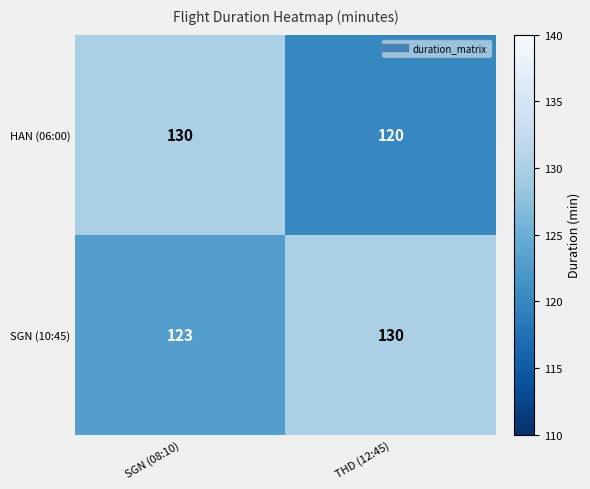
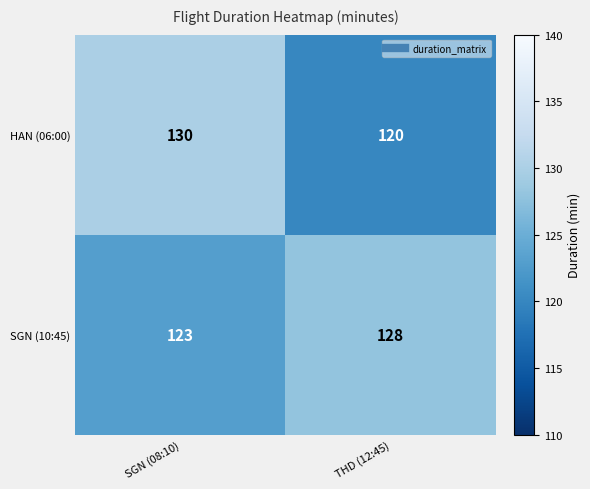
SGN (10:45), THD (12:45): 130 -> 128
